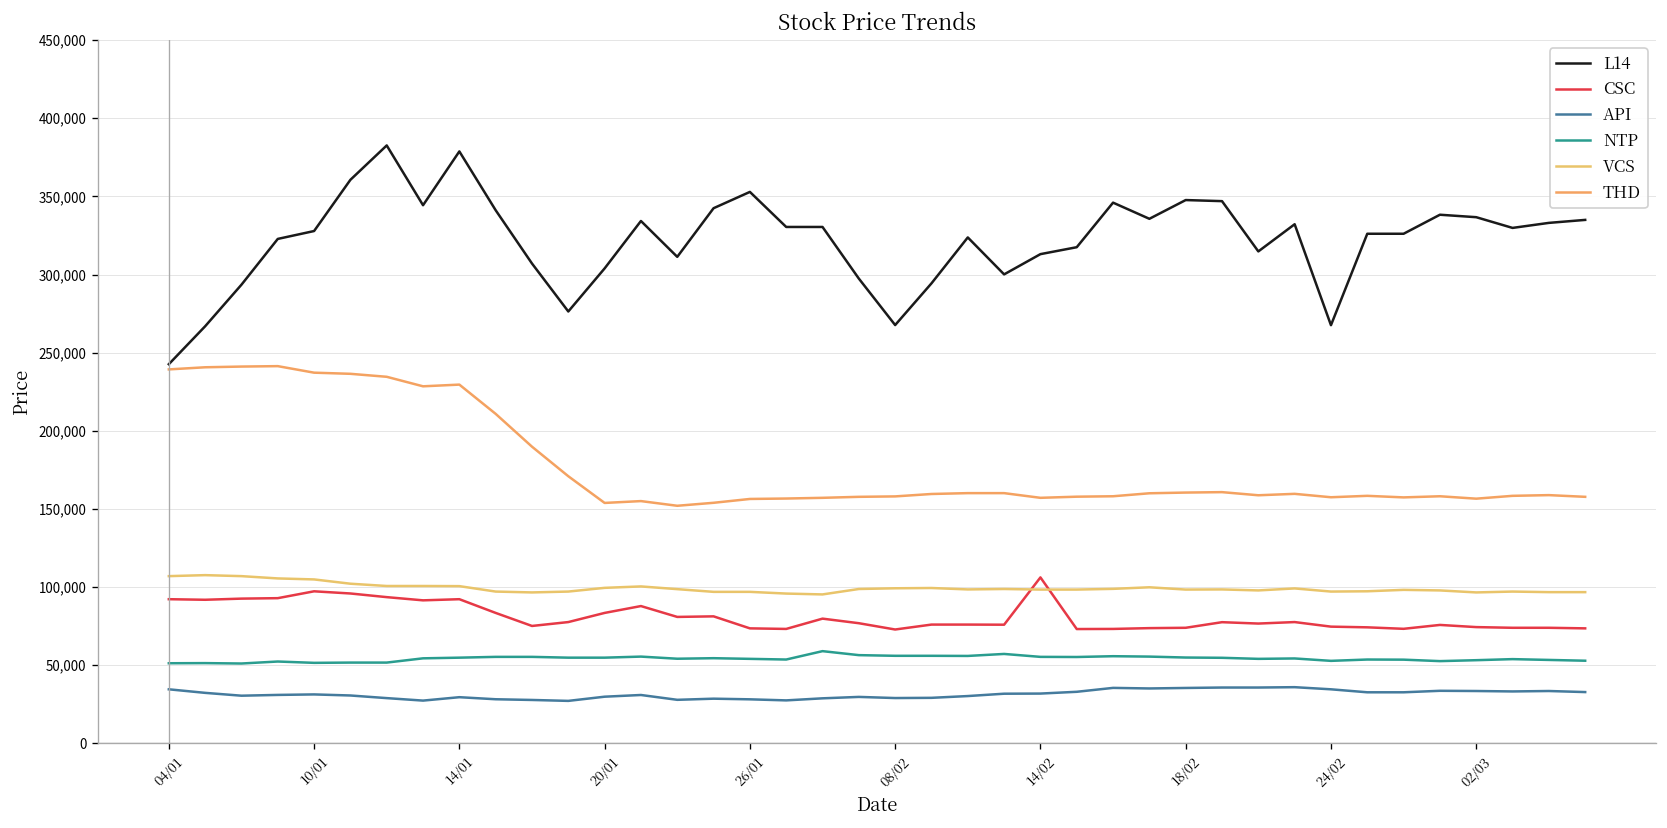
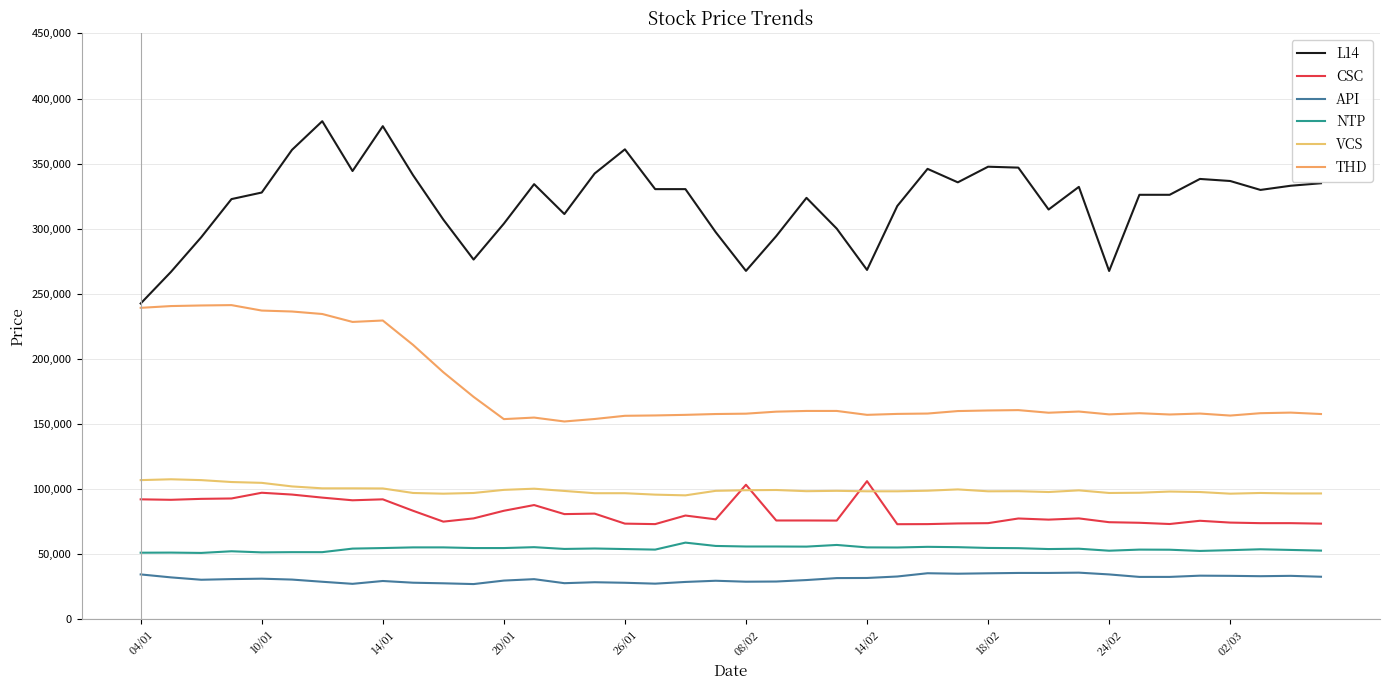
L14, 26/01: 353,000 -> 361,000
CSC, 08/02: 73,000 -> 103,000
L14, 14/02: 313,000 -> 268,000
